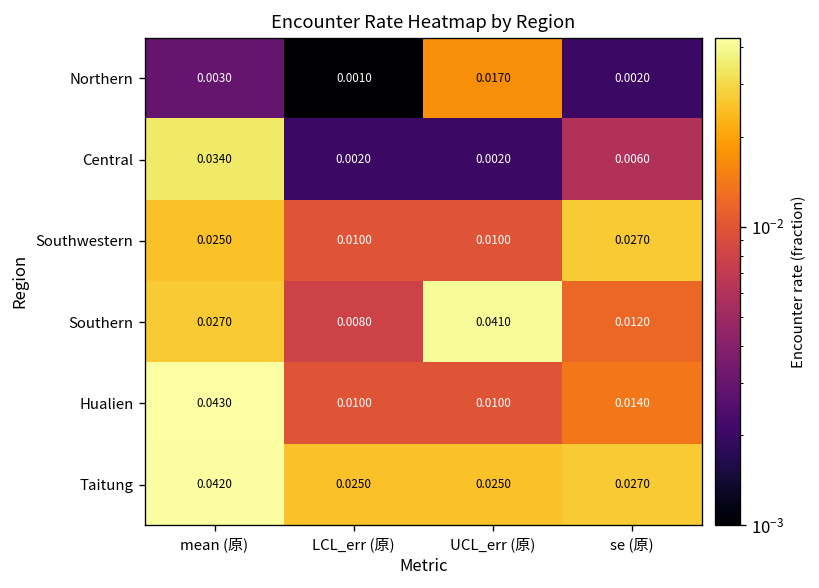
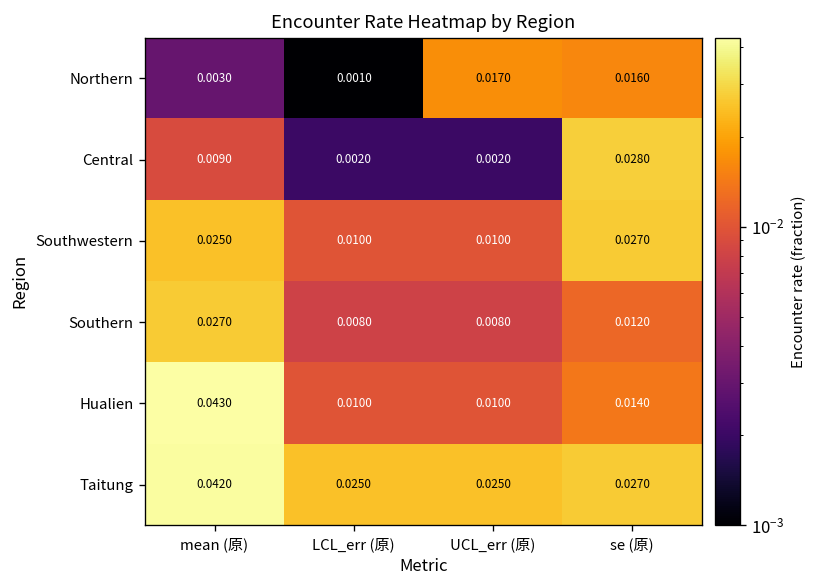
Northern, se (原): 0.0020 -> 0.0160
Central, mean (原): 0.0340 -> 0.0090
Central, se (原): 0.0060 -> 0.0280
Southern, UCL_err (原): 0.0410 -> 0.0080
